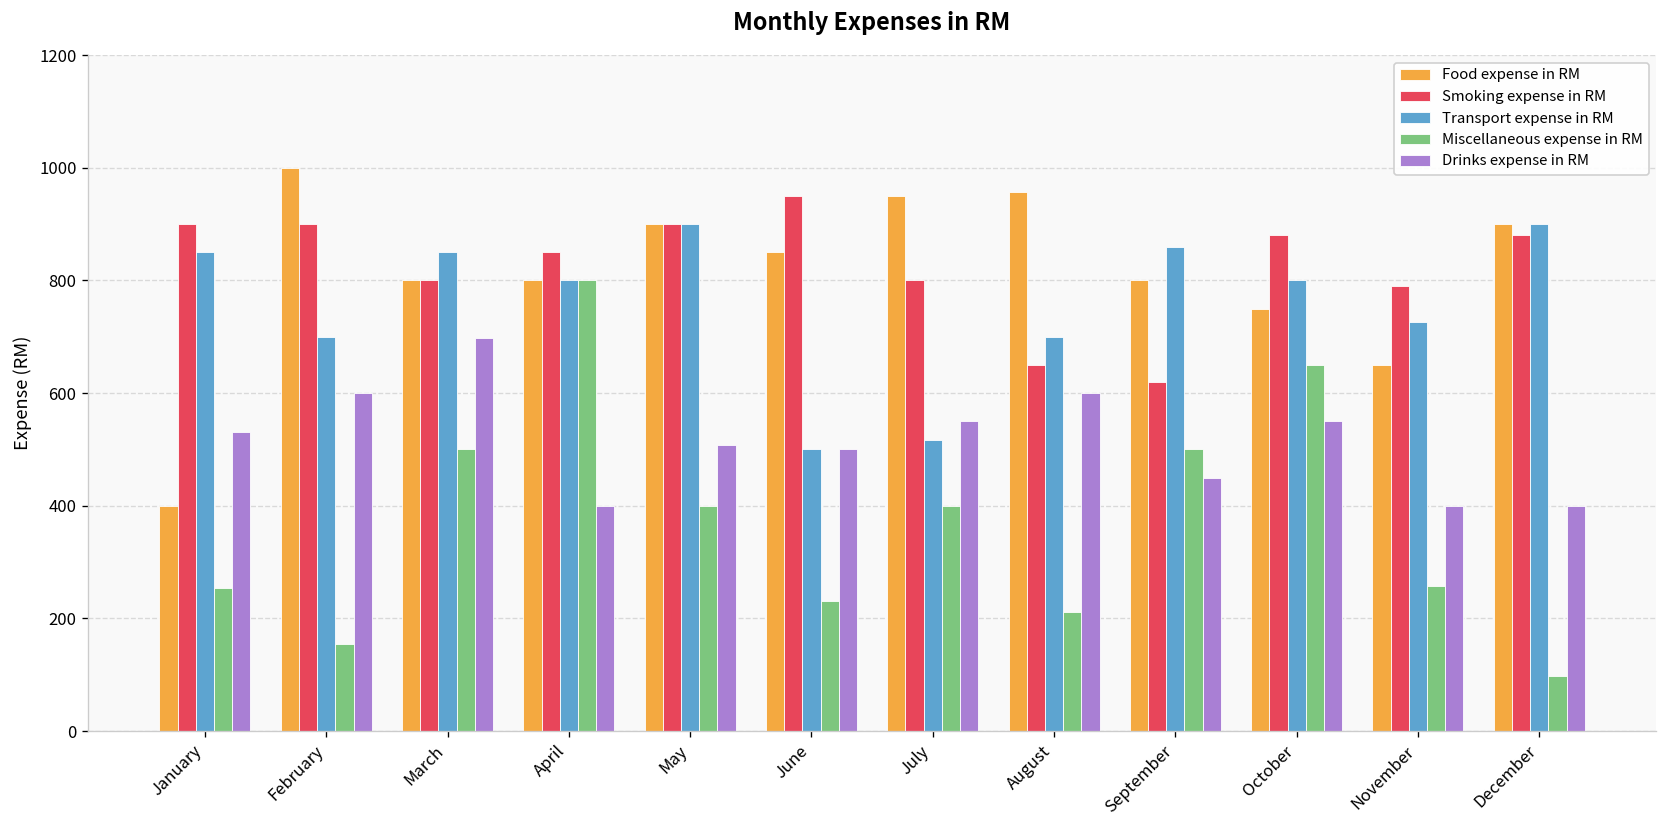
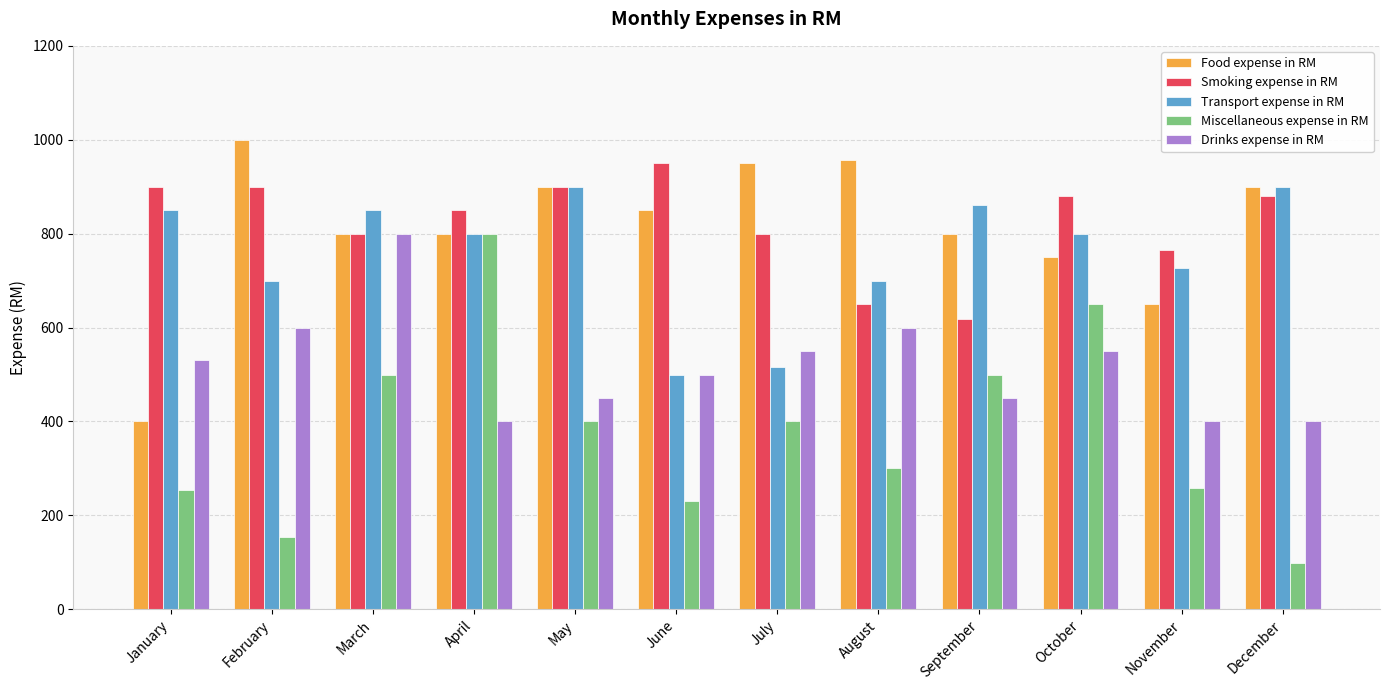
Drinks expense in RM, March: 700 -> 800
Drinks expense in RM, May: 510 -> 450
Miscellaneous expense in RM, August: 210 -> 300
Smoking expense in RM, November: 790 -> 770
